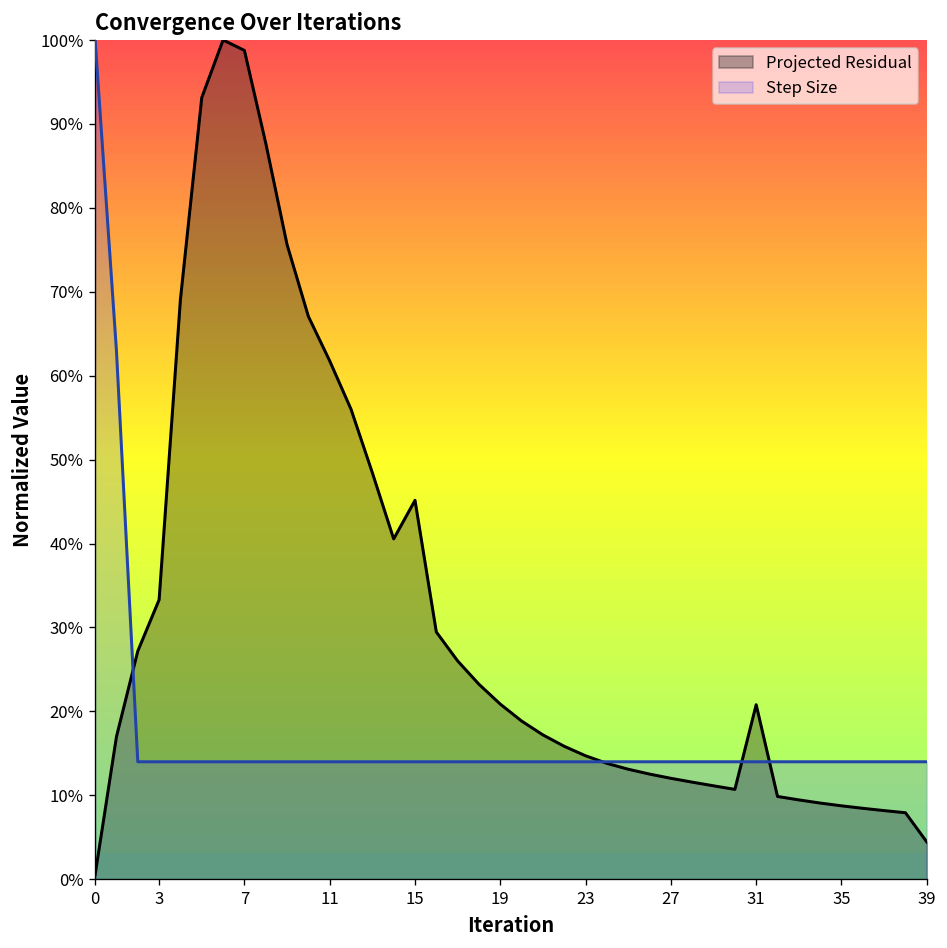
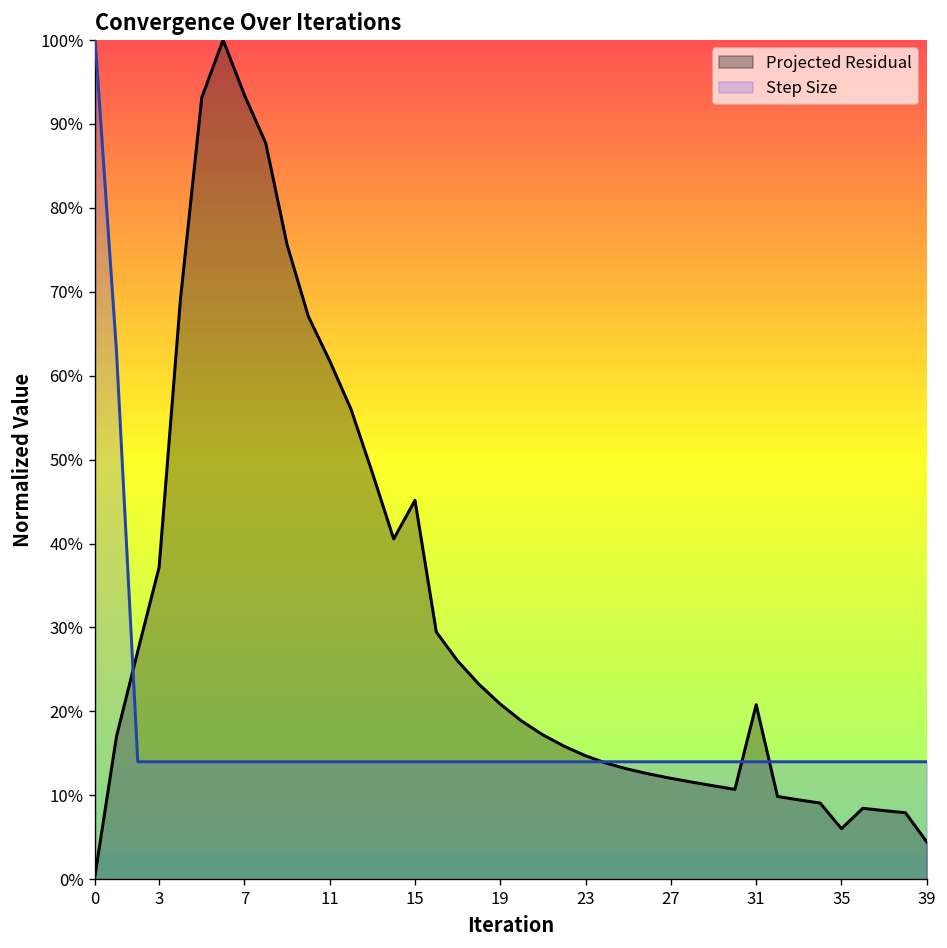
Projected Residual, 3: 33% -> 37%
Projected Residual, 7: 99% -> 93%
Projected Residual, 35: 9% -> 6%
